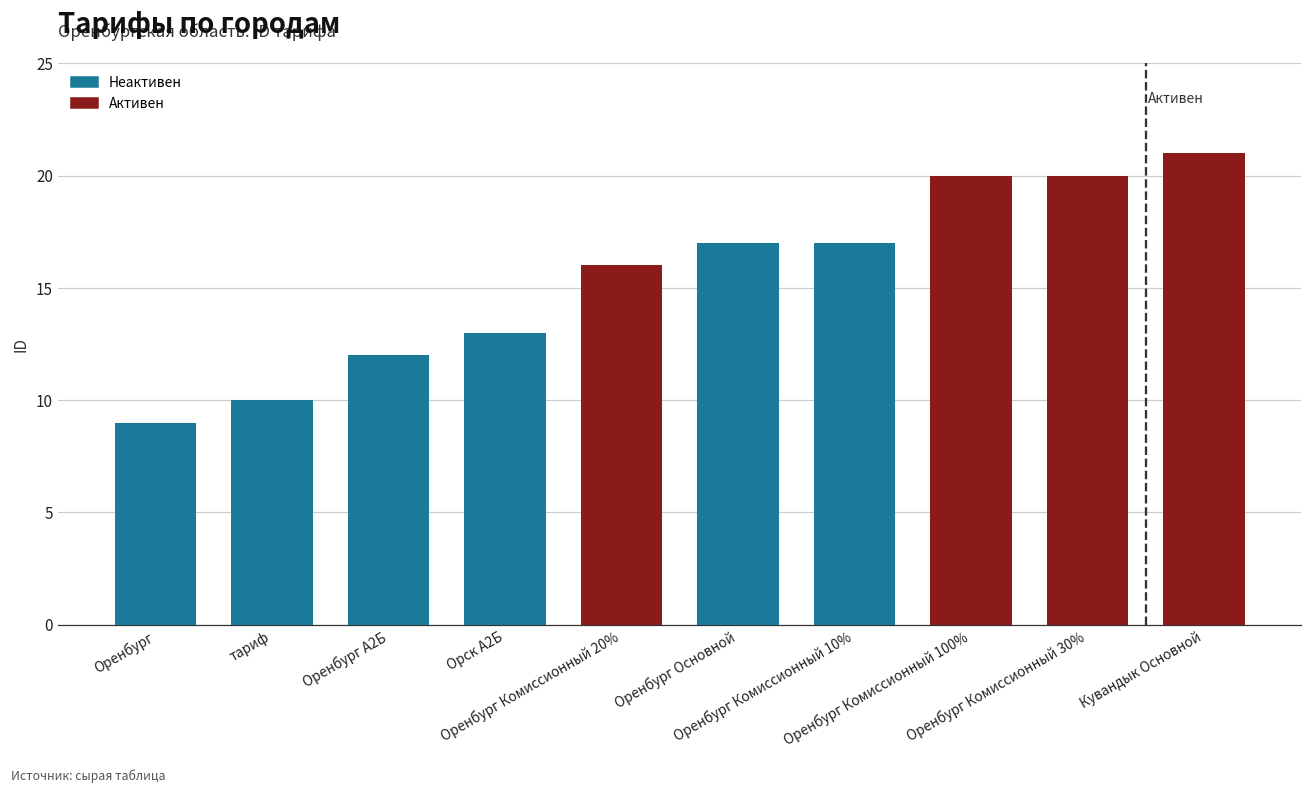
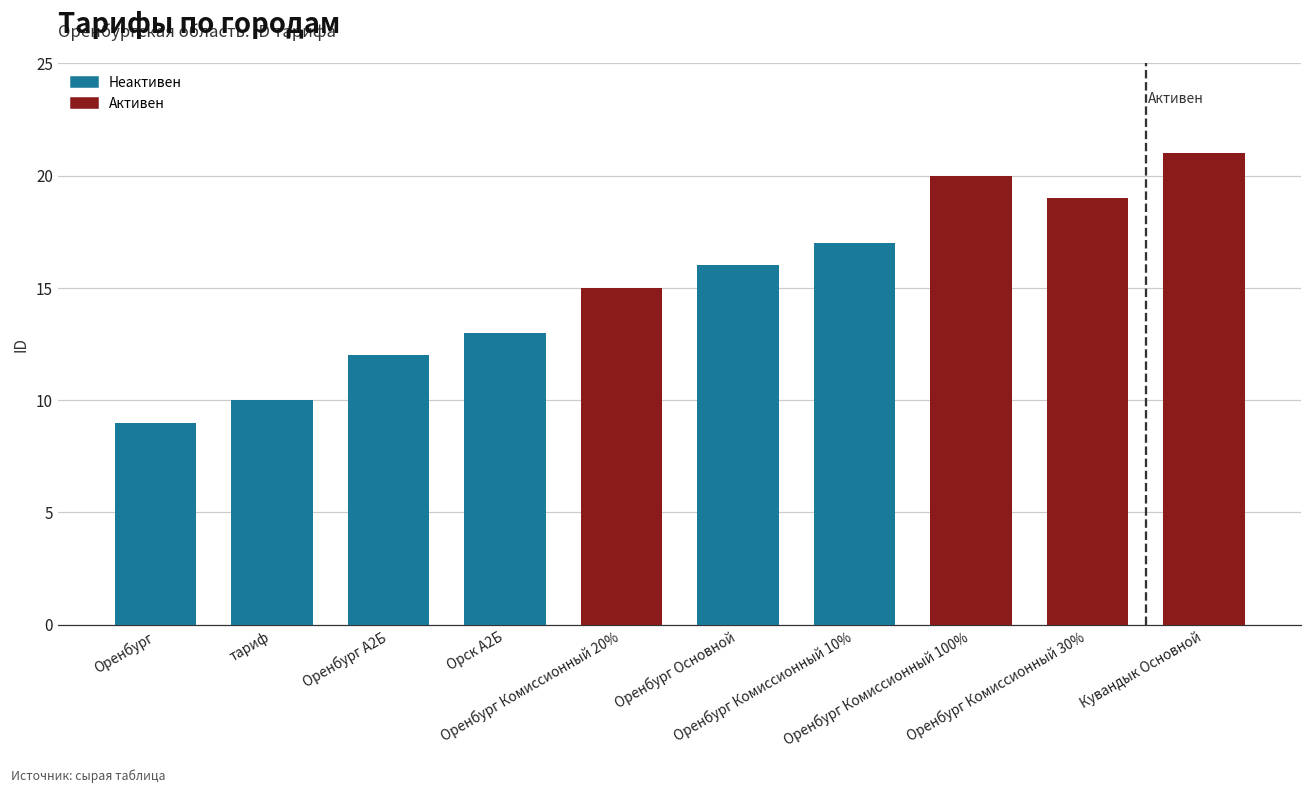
Оренбург Комиссионный 20%: 16 -> 15
Оренбург Основной: 17 -> 16
Оренбург Комиссионный 30%: 20 -> 19
